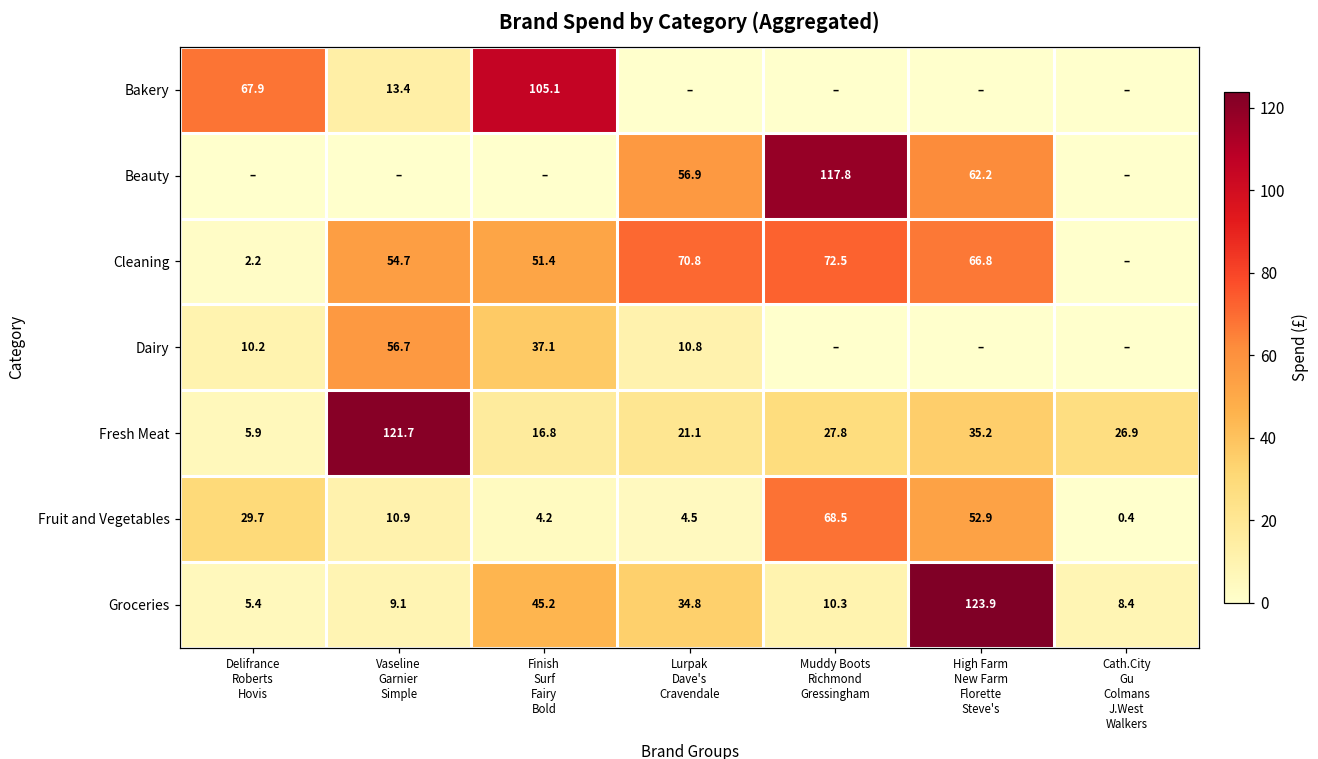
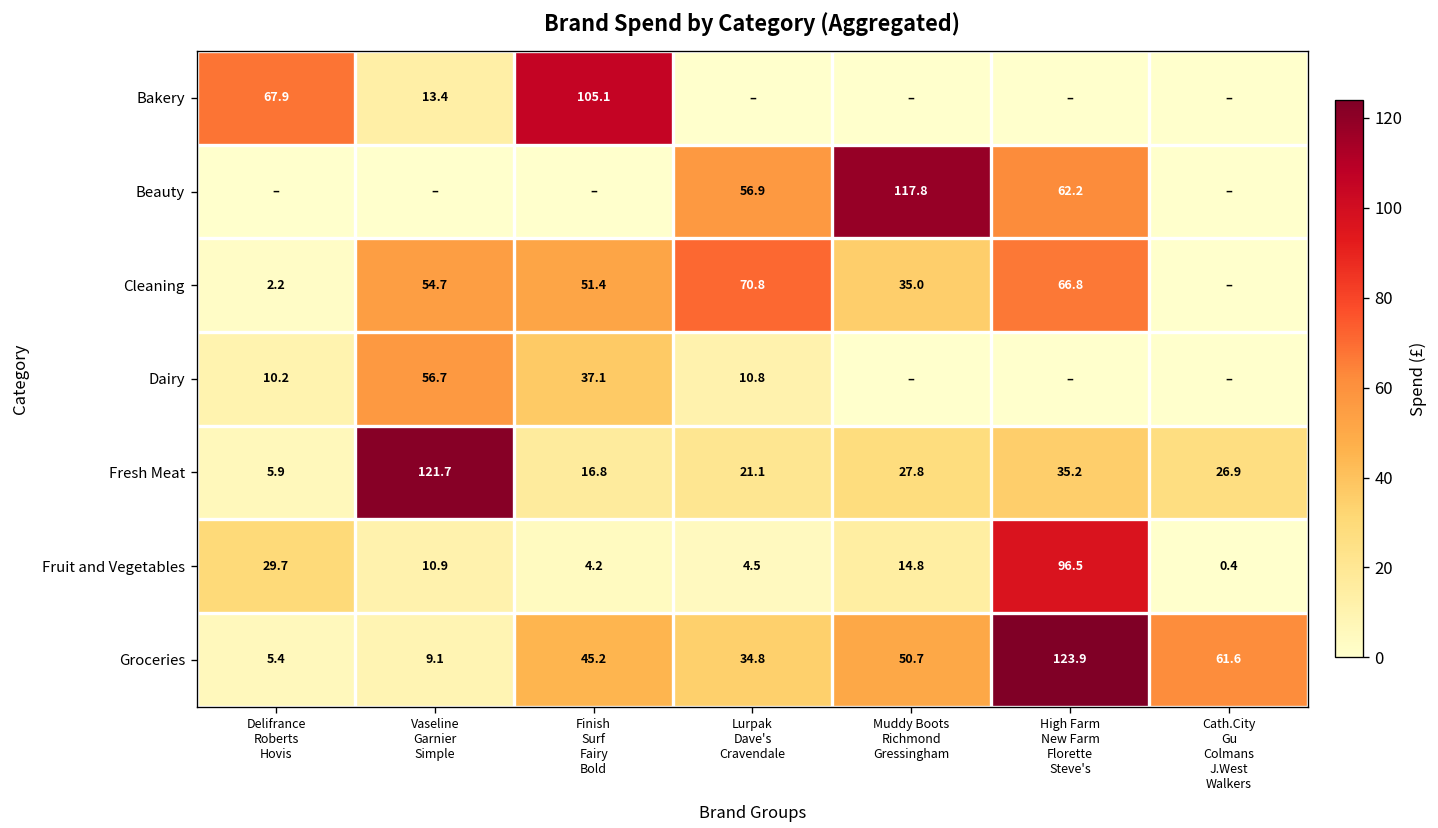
Cleaning, Muddy Boots Richmond Gressingham: 72.5 -> 35.0
Fruit and Vegetables, Muddy Boots Richmond Gressingham: 68.5 -> 14.8
Fruit and Vegetables, High Farm New Farm Florette Steve's: 52.9 -> 96.5
Groceries, Muddy Boots Richmond Gressingham: 10.3 -> 50.7
Groceries, Cath.City Gu Colmans J.West Walkers: 8.4 -> 61.6
